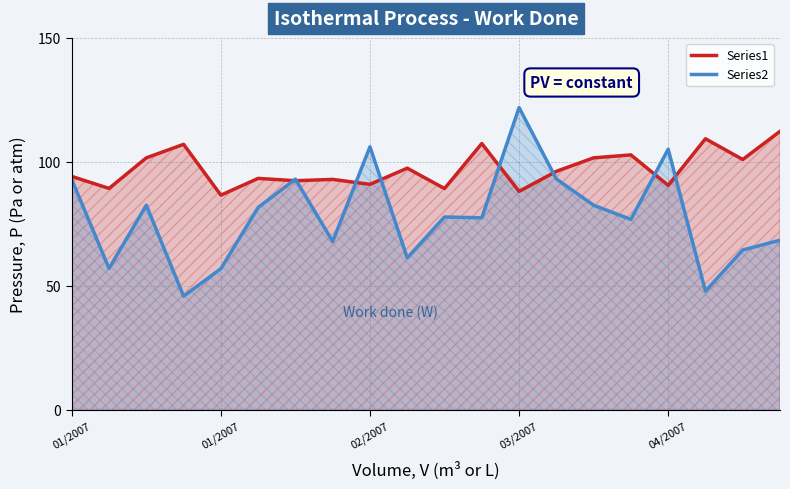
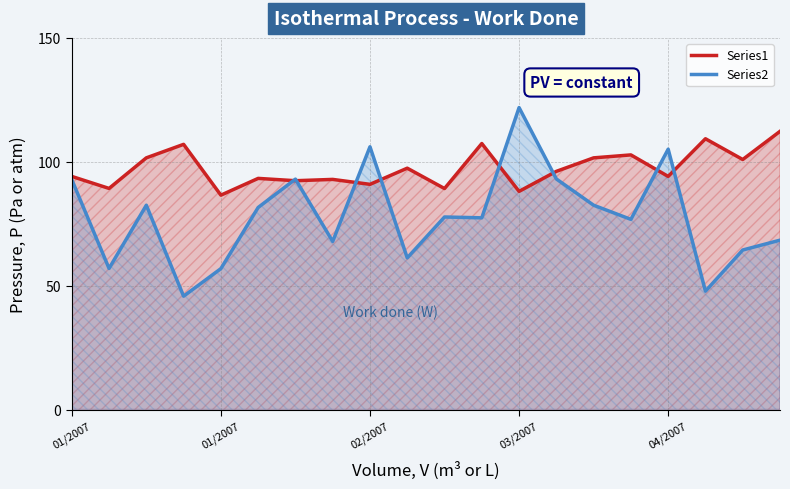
Series1, 04/2007: 90 -> 94
